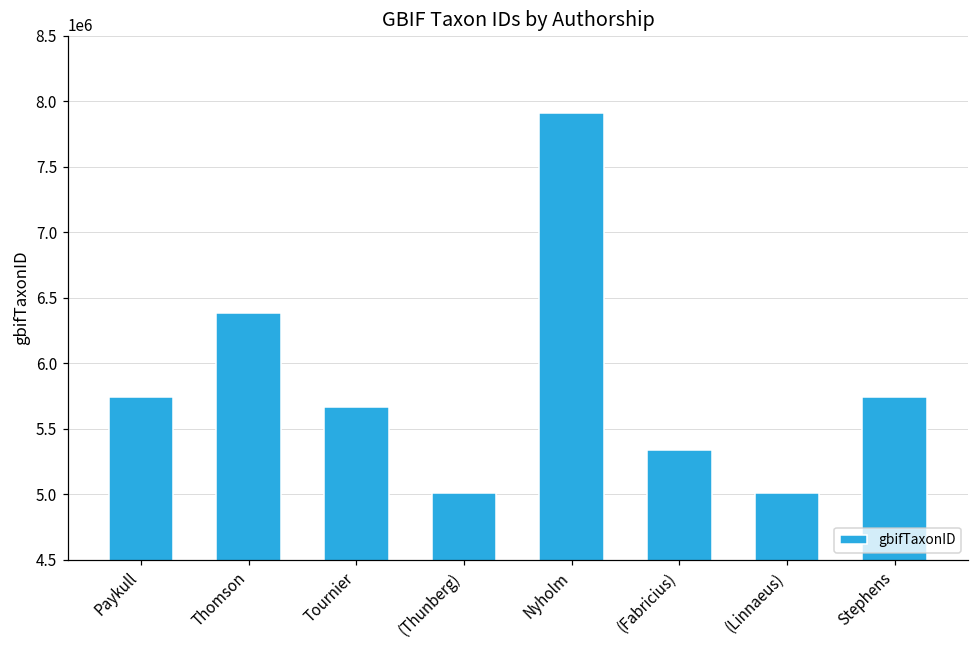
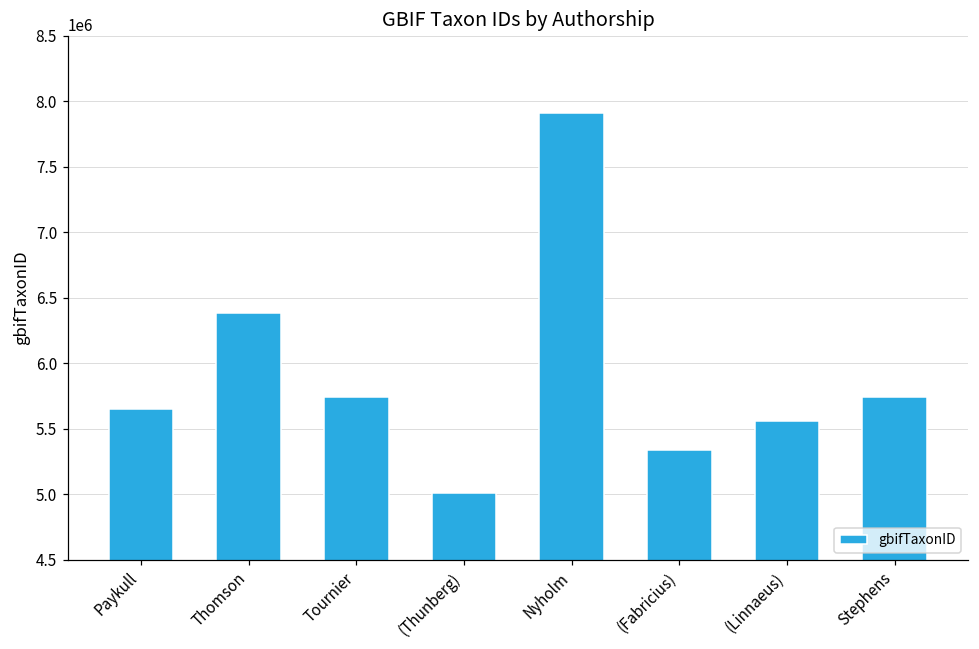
Paykull: 5740000 -> 5650000
Tournier: 5670000 -> 5740000
(Linnaeus): 5010000 -> 5560000
